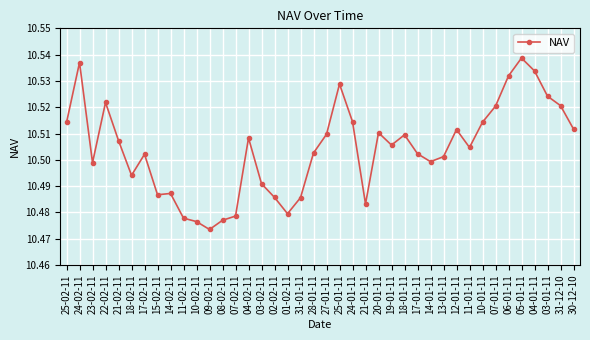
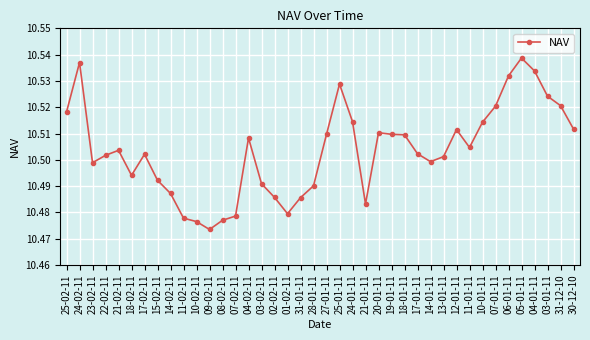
25-02-11: 10.514 -> 10.518
22-02-11: 10.522 -> 10.502
21-02-11: 10.507 -> 10.504
15-02-11: 10.487 -> 10.492
28-01-11: 10.503 -> 10.490
19-01-11: 10.506 -> 10.510
